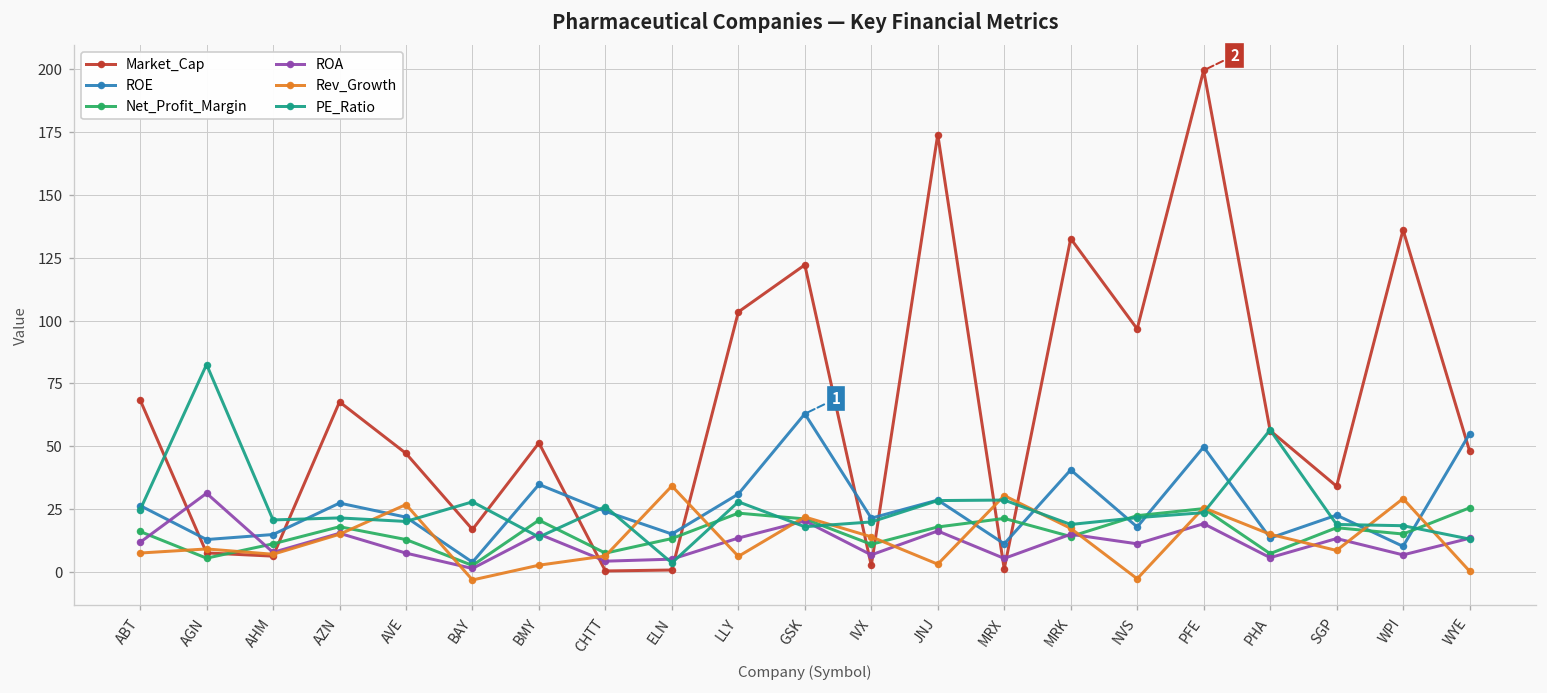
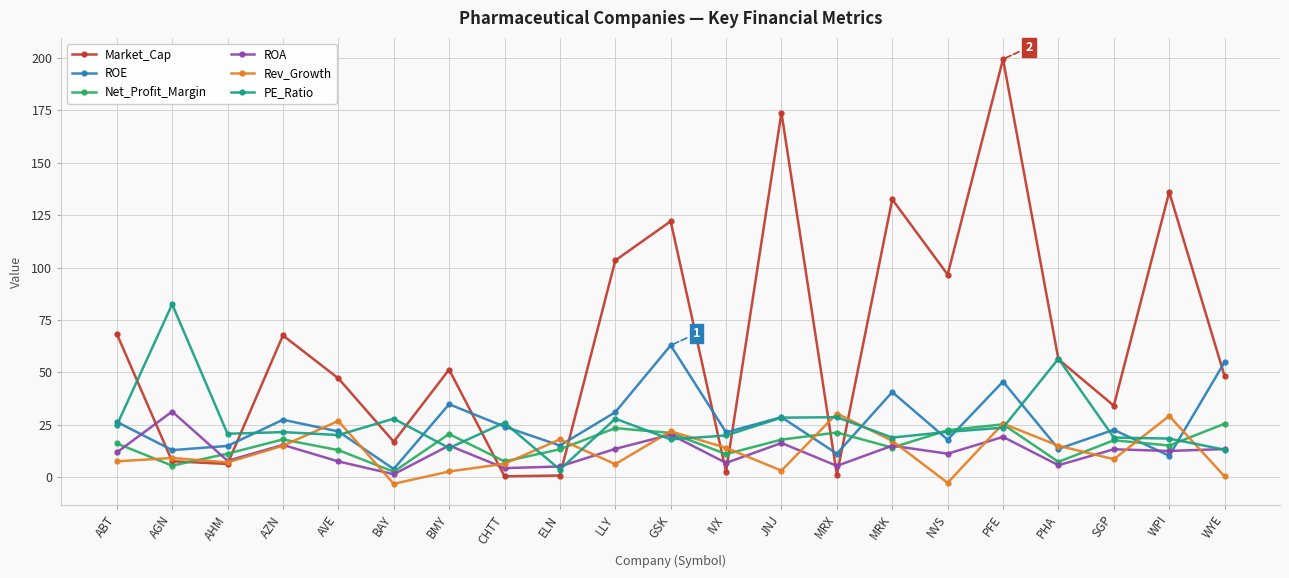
Rev_Growth, ELN: 34 -> 18
ROE, PFE: 50 -> 46
ROA, WPI: 7 -> 13
